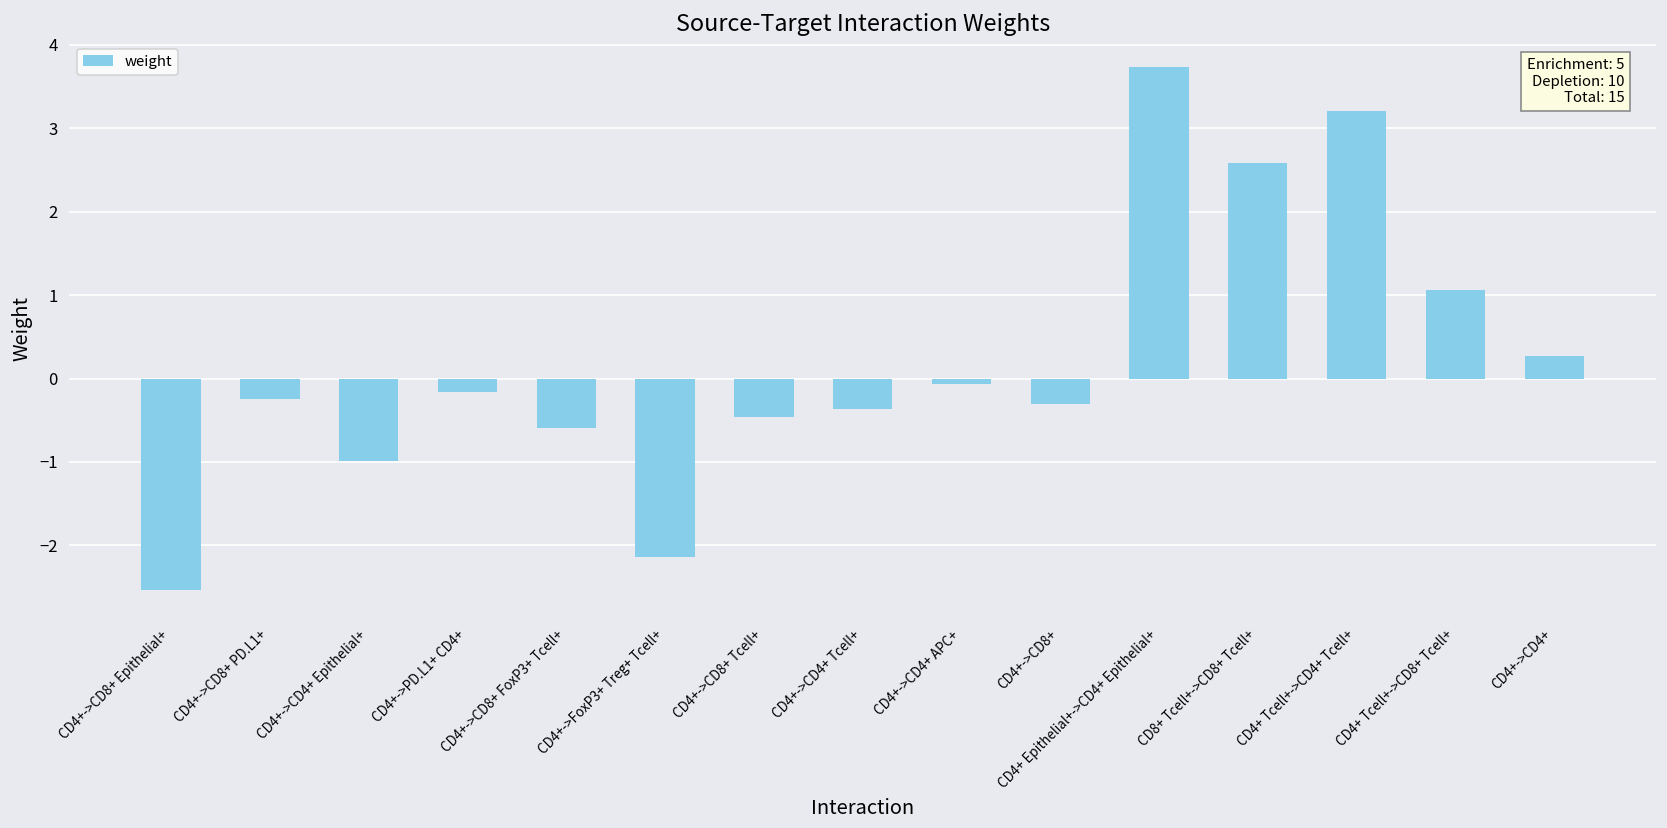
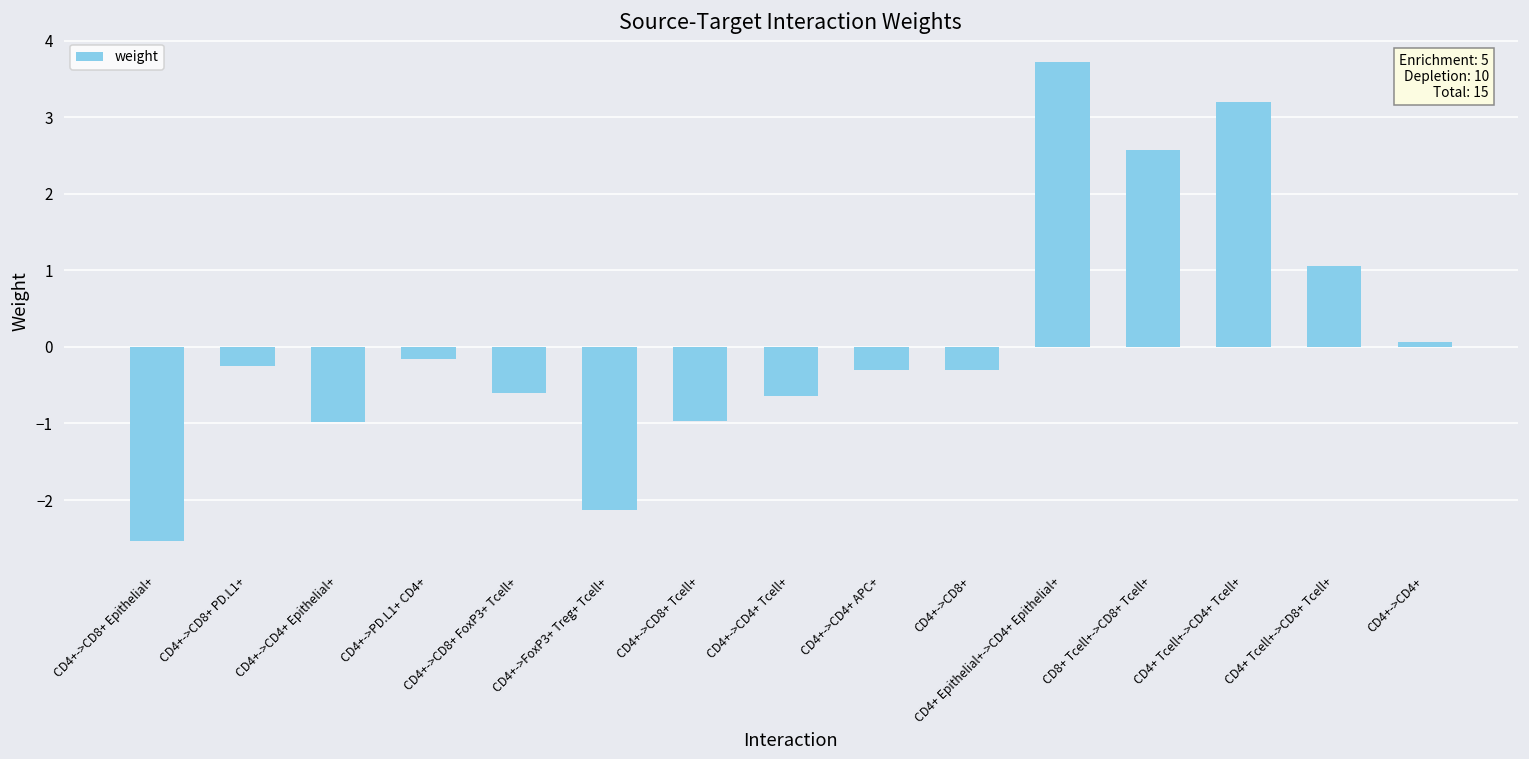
CD4+->CD8+ Tcell+: -0.5 -> -1.0
CD4+->CD4+ Tcell+: -0.4 -> -0.6
CD4+->CD4+ APC+: -0.1 -> -0.3
CD4+->CD4+: 0.3 -> 0.1
